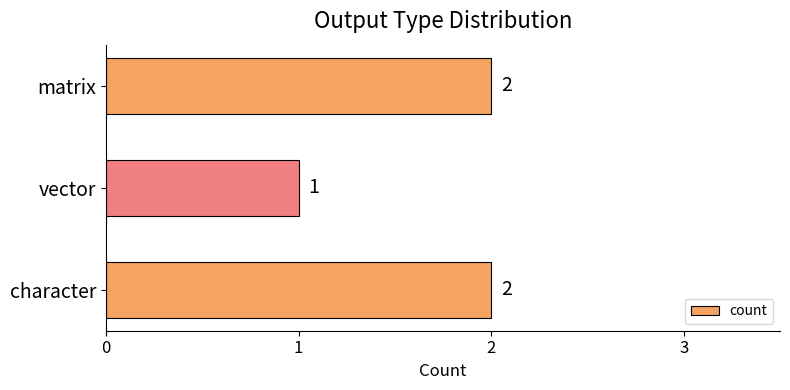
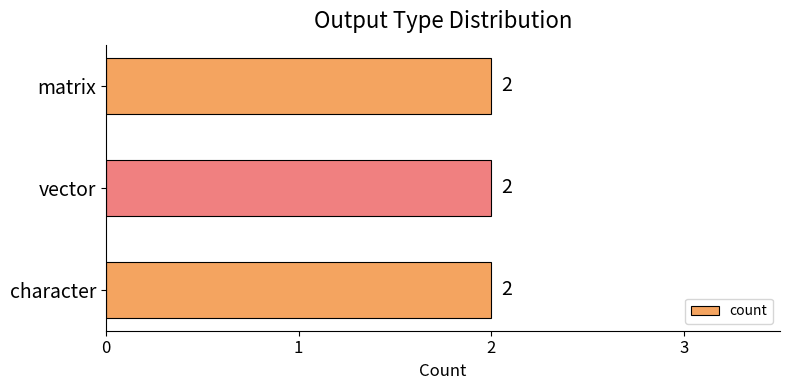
vector: 1 -> 2
